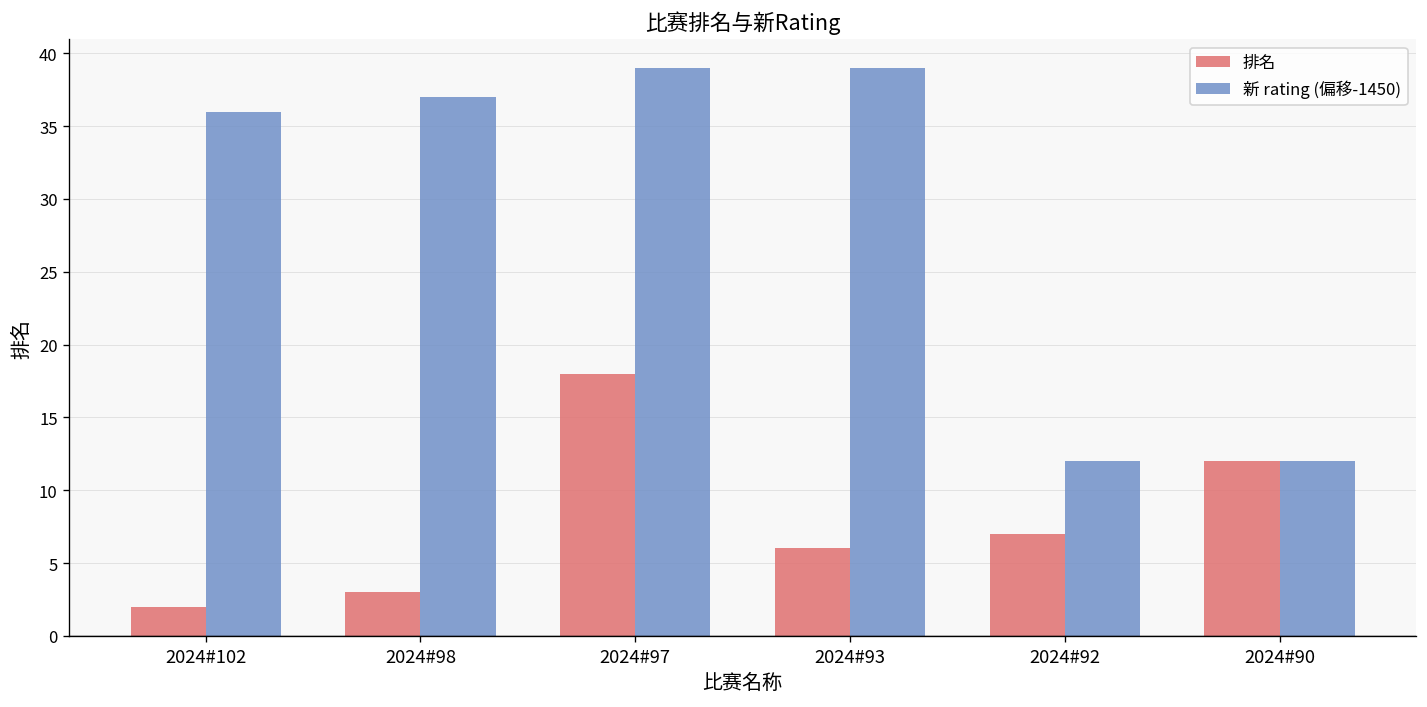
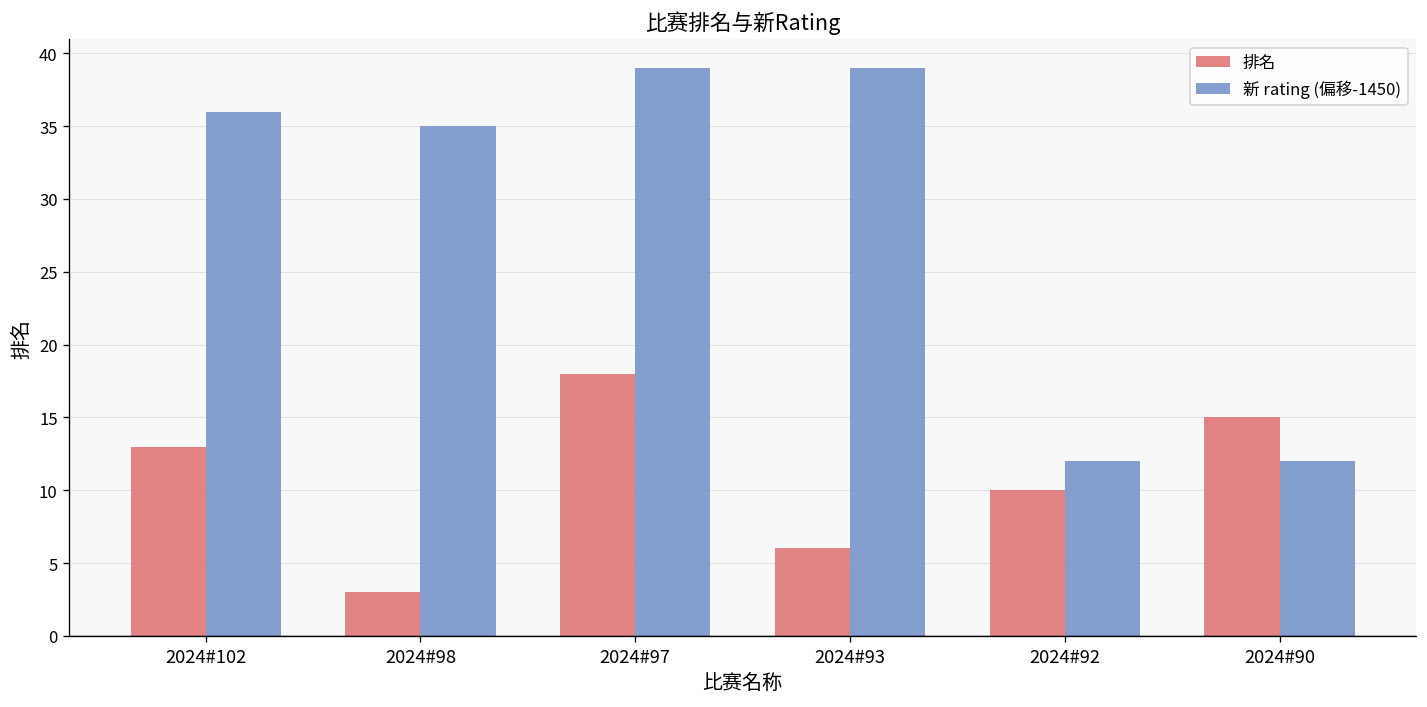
排名, 2024#102: 2 -> 13
新 rating (偏移-1450), 2024#98: 37.0 -> 35.0
排名, 2024#92: 7 -> 10
排名, 2024#90: 12 -> 15
